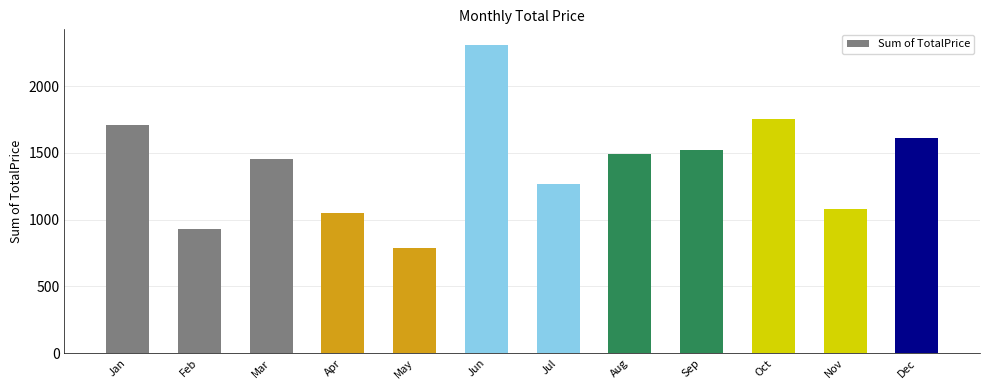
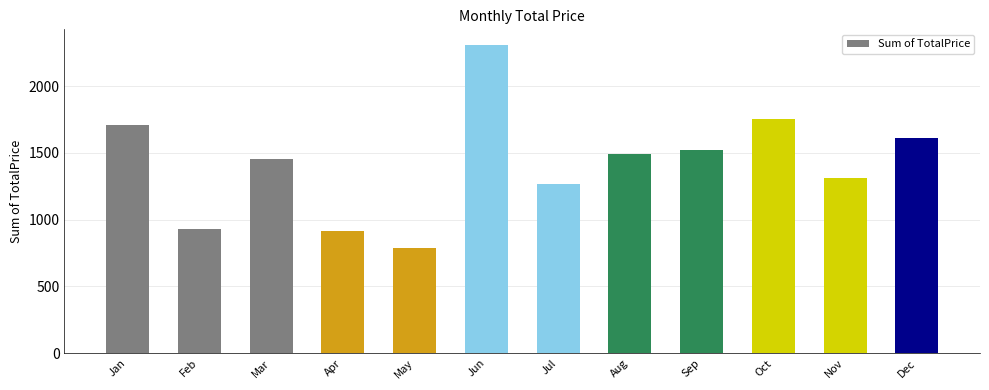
Apr: 1050 -> 910
Nov: 1080 -> 1310
